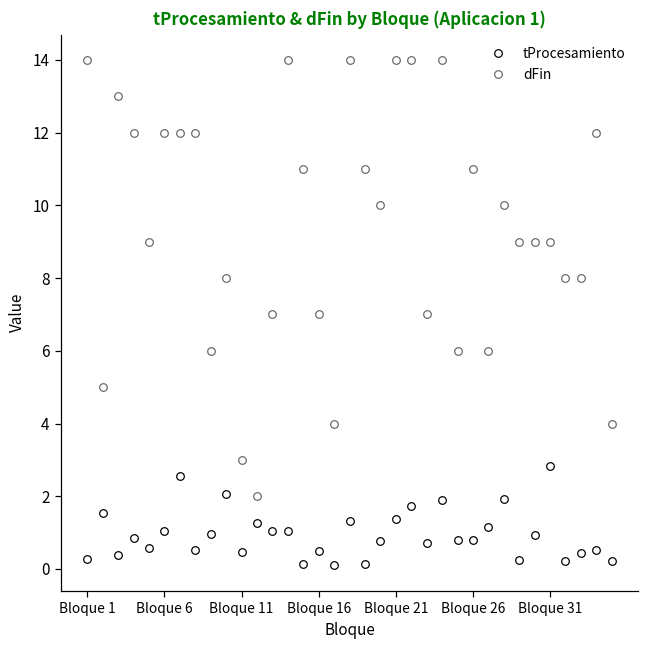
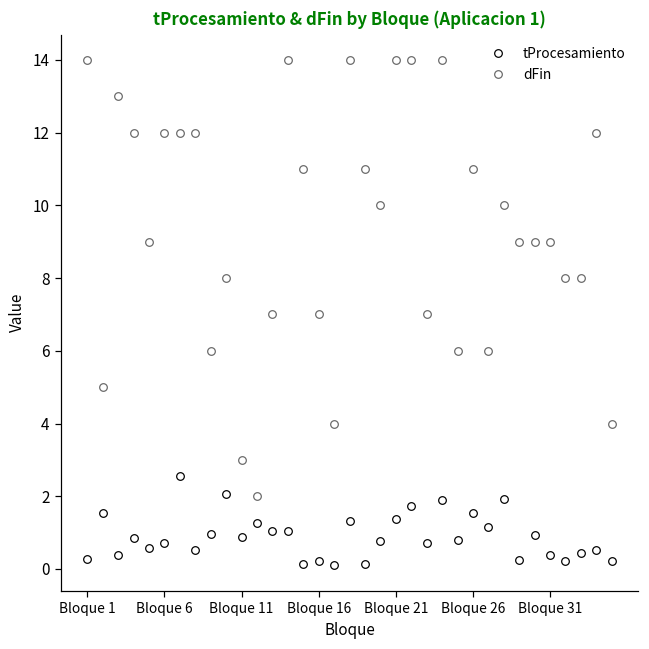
tProcesamiento, Bloque 6: 1.1 -> 0.7
tProcesamiento, Bloque 11: 0.5 -> 0.9
tProcesamiento, Bloque 16: 0.5 -> 0.2
tProcesamiento, Bloque 26: 0.8 -> 1.5
tProcesamiento, Bloque 31: 2.8 -> 0.4
